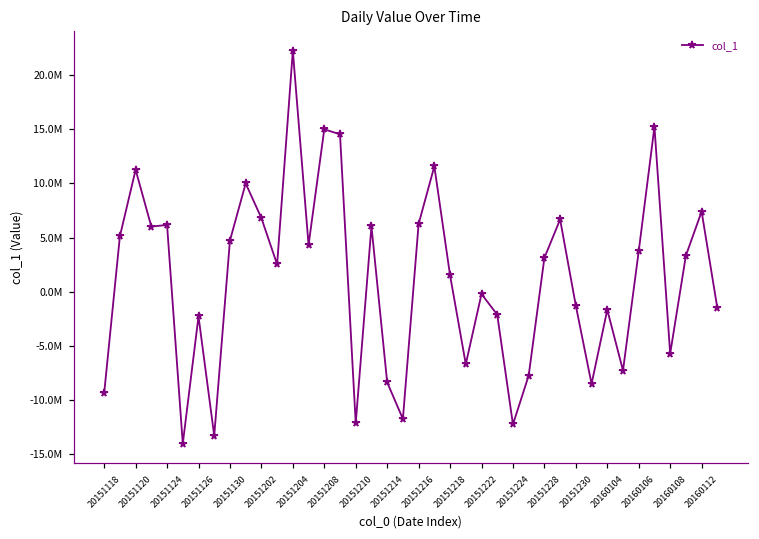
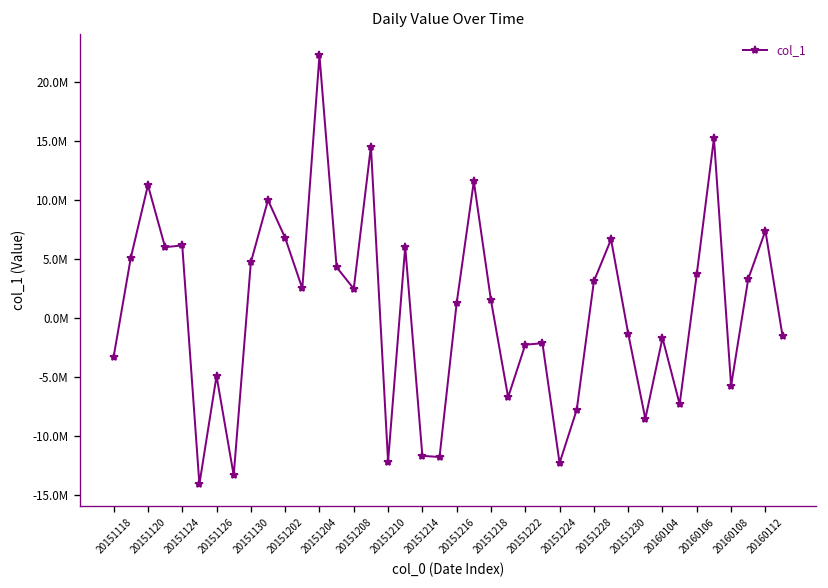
20151118: -9000000 -> -3000000
20151126: -2000000 -> -5000000
20151208: 15000000 -> 2000000
20151214: -8000000 -> -12000000
20151216: 6000000 -> 1000000
20151222: 0 -> -2000000
